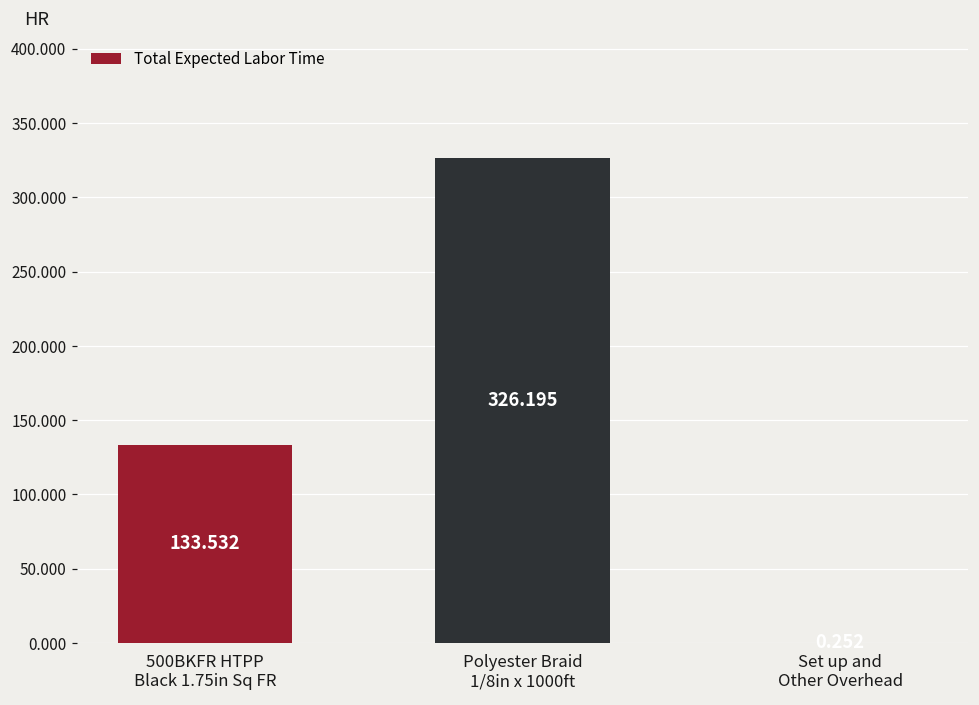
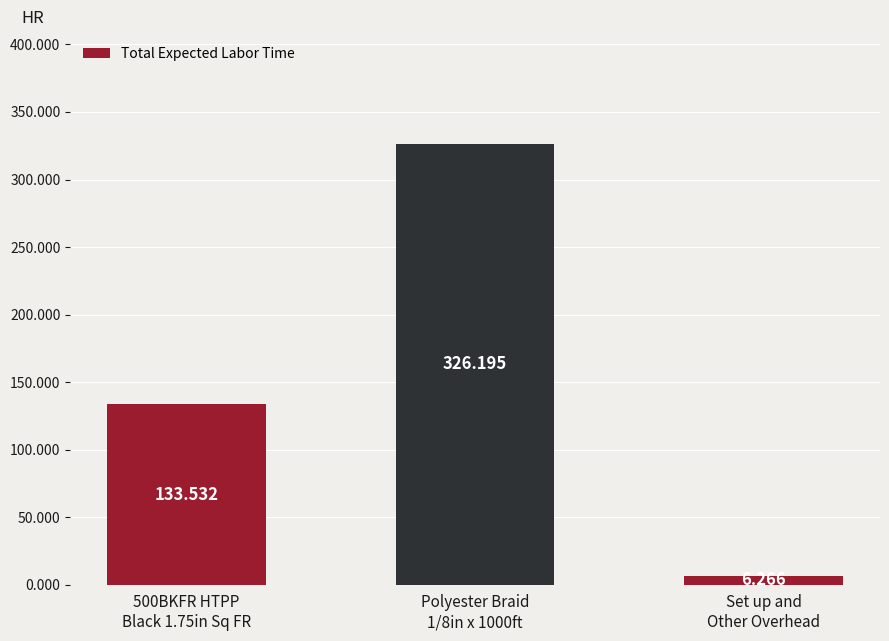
Set up and Other Overhead: 0 -> 6
